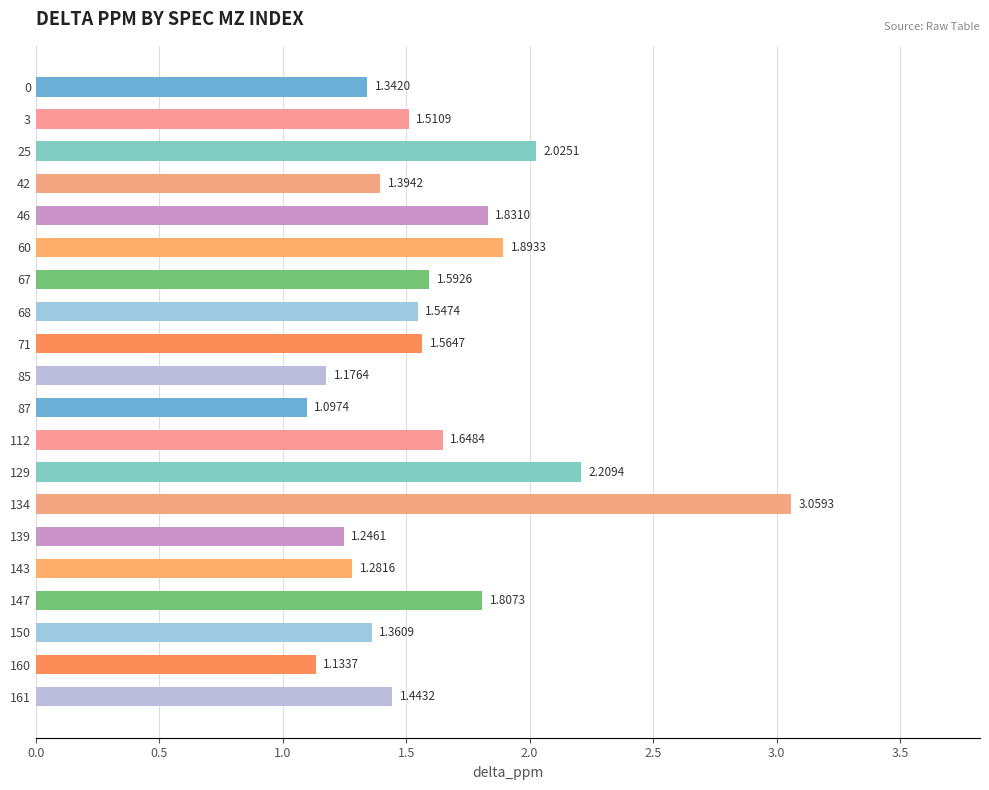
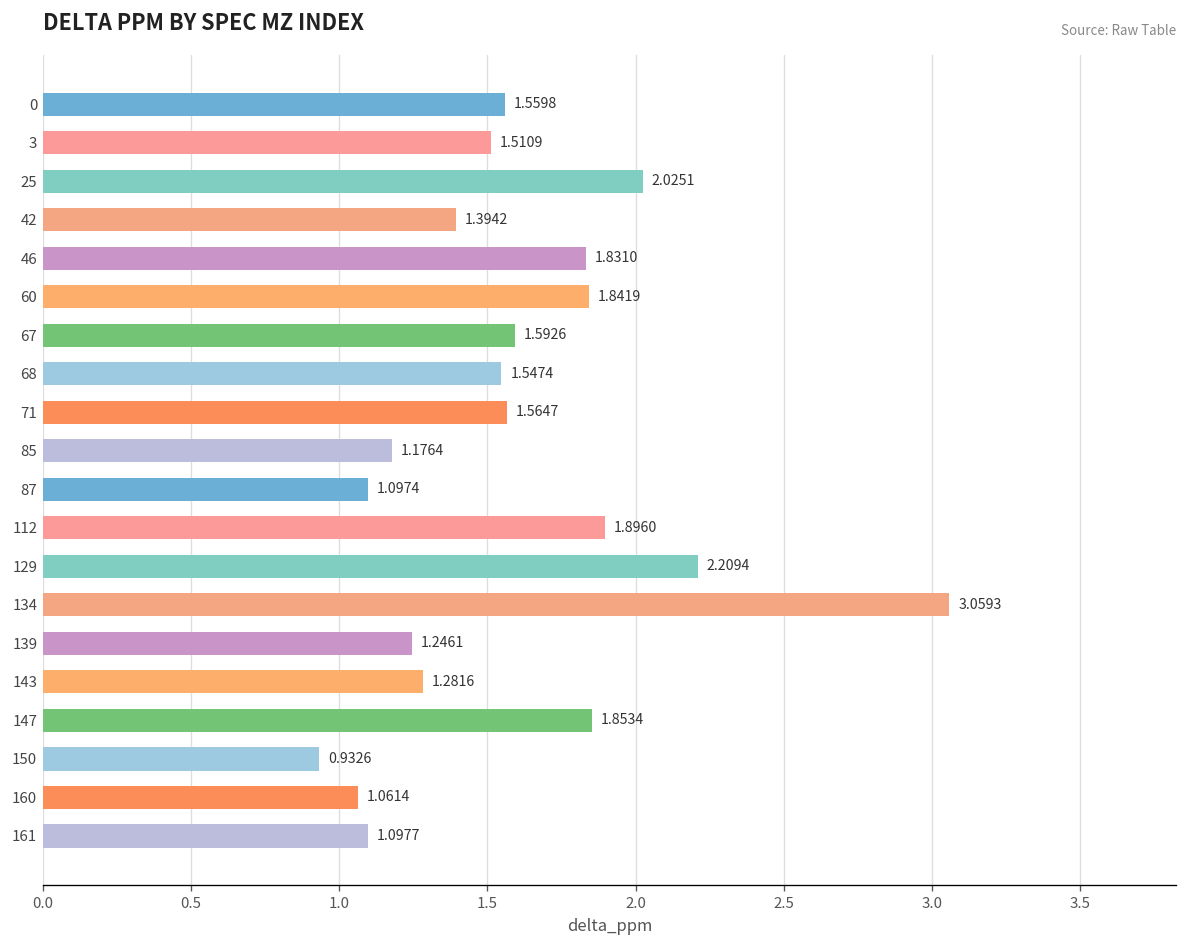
0: 1.3420 -> 1.5598
60: 1.8933 -> 1.8419
112: 1.6484 -> 1.8960
147: 1.8073 -> 1.8534
150: 1.3609 -> 0.9326
160: 1.1337 -> 1.0614
161: 1.4432 -> 1.0977
